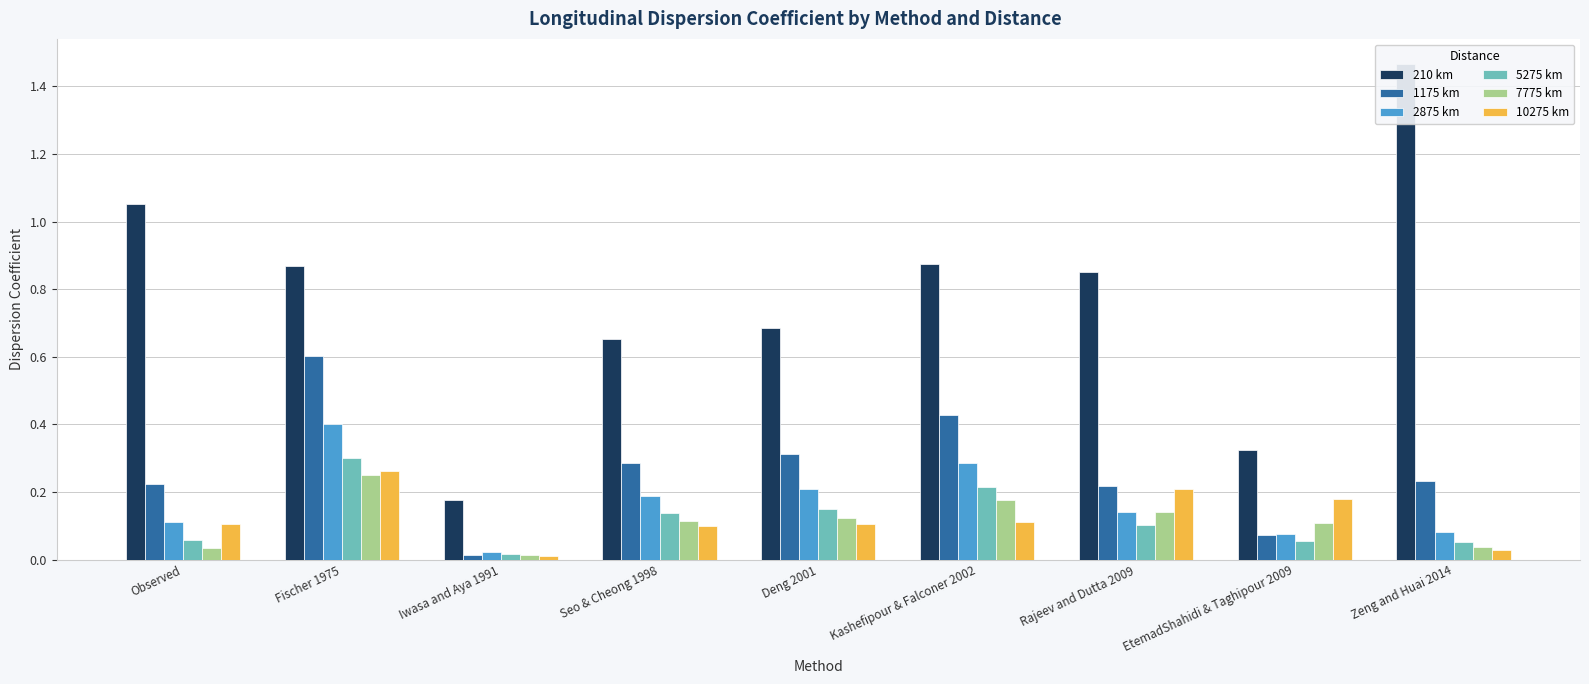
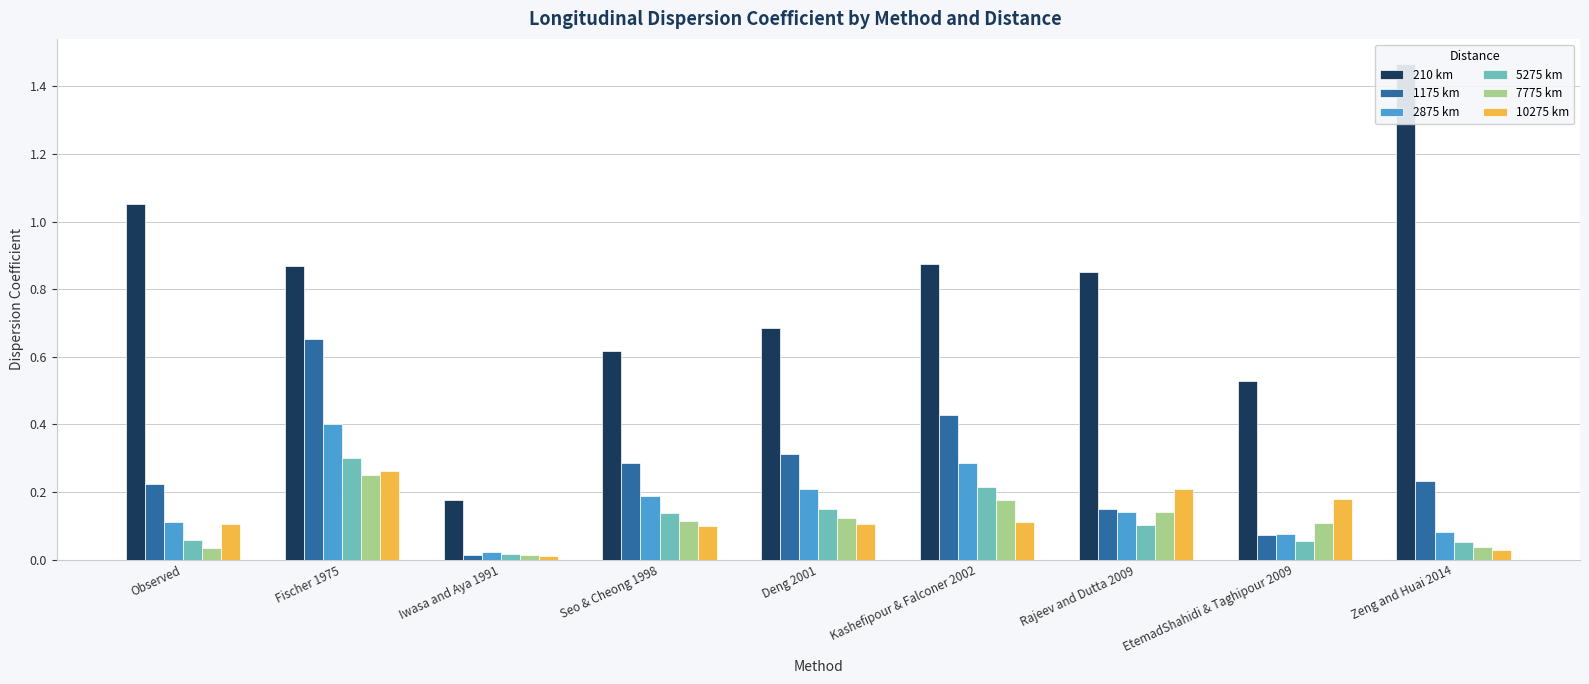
1175 km, Fischer 1975: 0.60 -> 0.65
210 km, Seo & Cheong 1998: 0.65 -> 0.62
1175 km, Rajeev and Dutta 2009: 0.22 -> 0.15
210 km, EtemadShahidi & Taghipour 2009: 0.32 -> 0.53
